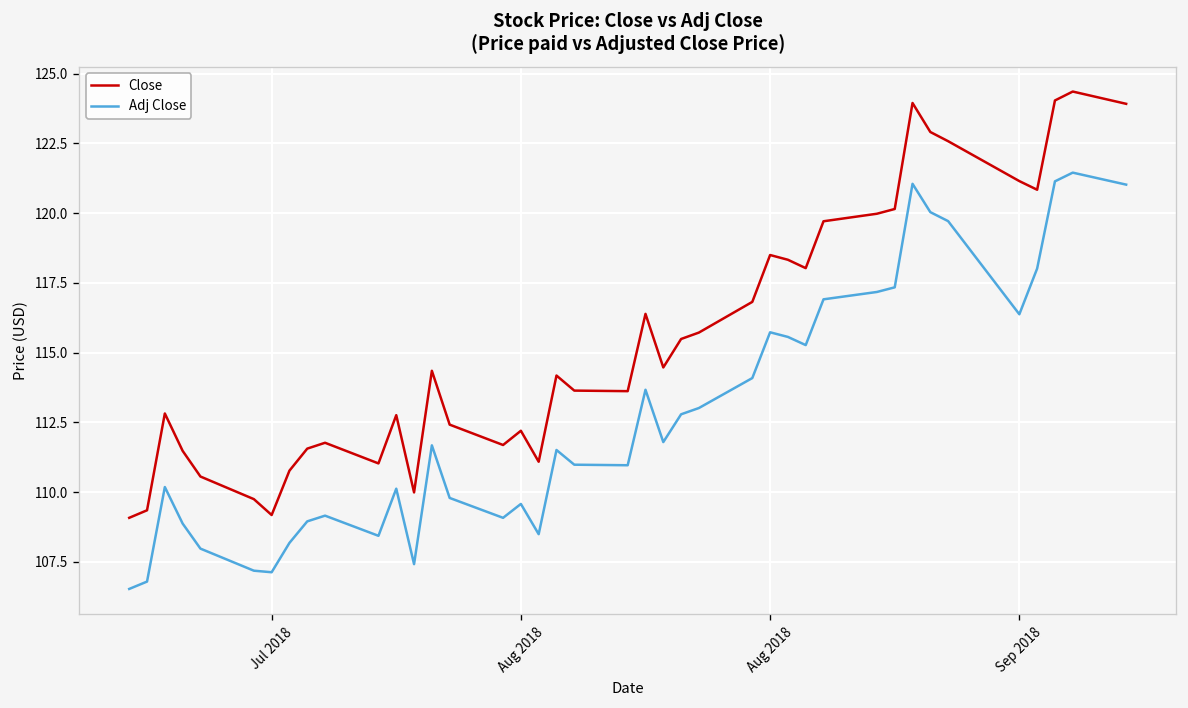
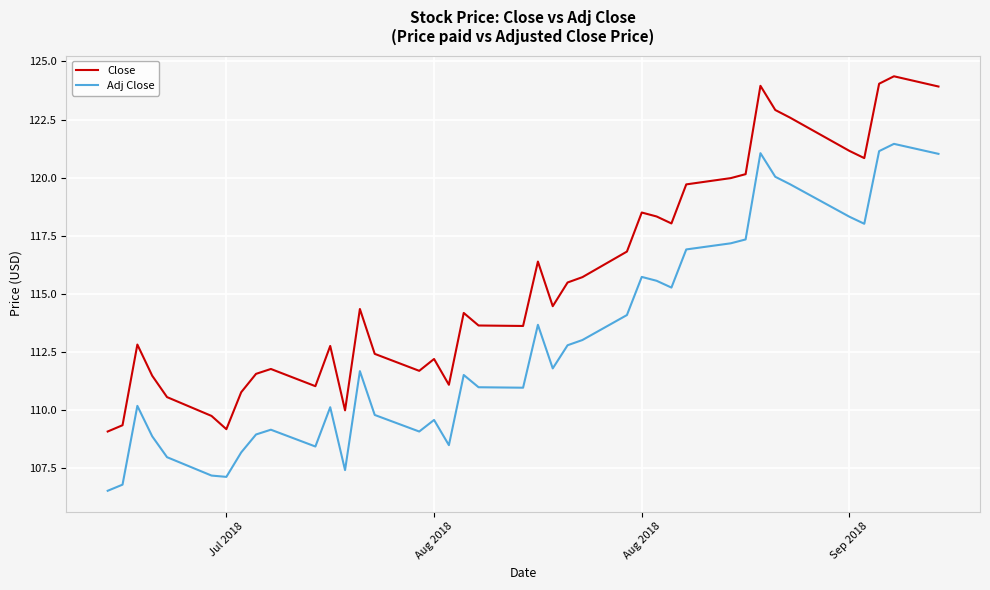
Adj Close, Sep 2018: 116.4 -> 118.3
